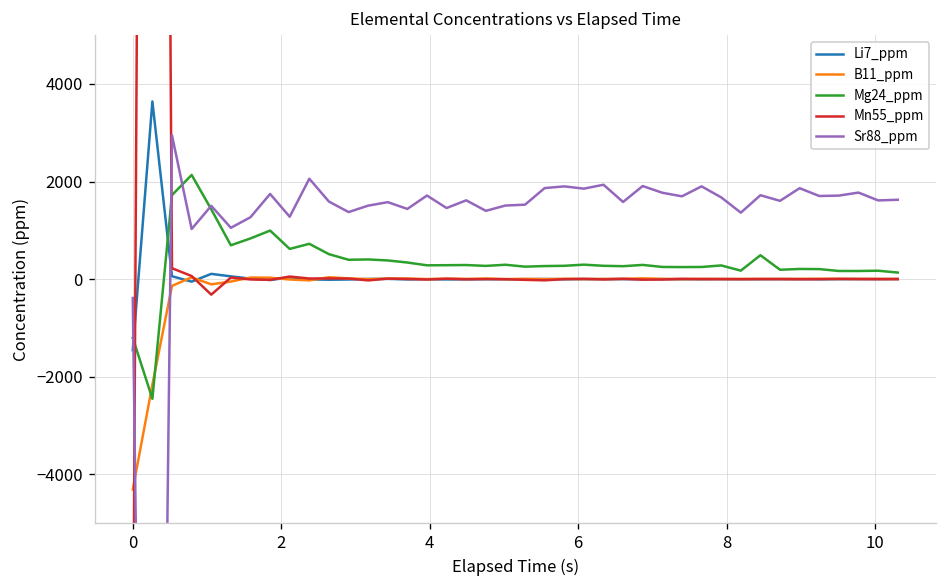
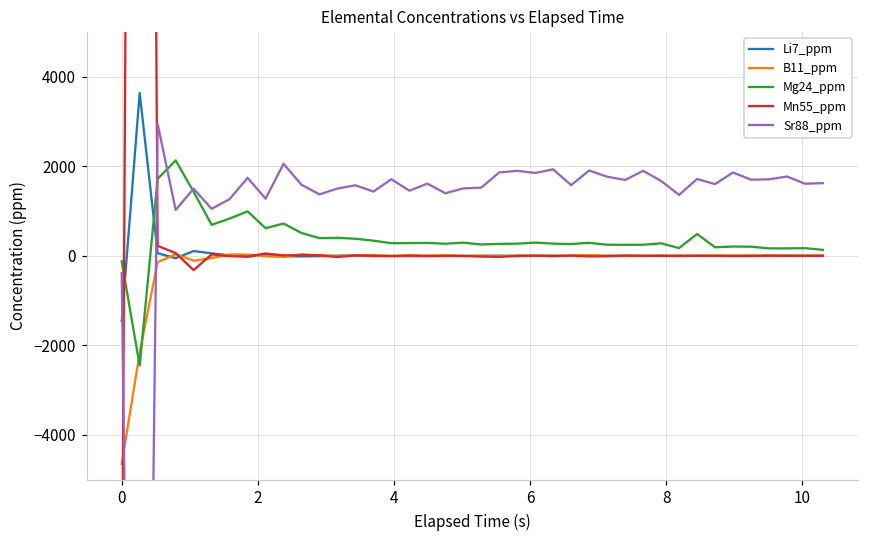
B11_ppm, 0: -4300 -> -4700
Mg24_ppm, 0: -1200 -> -100
